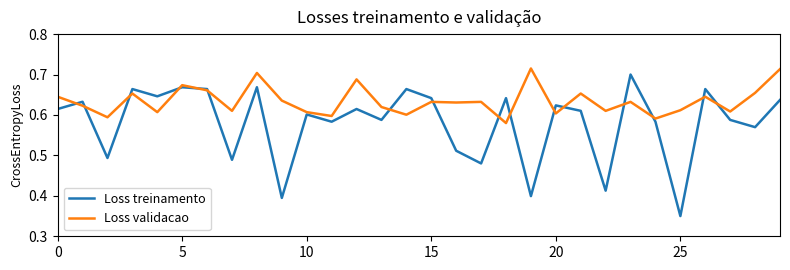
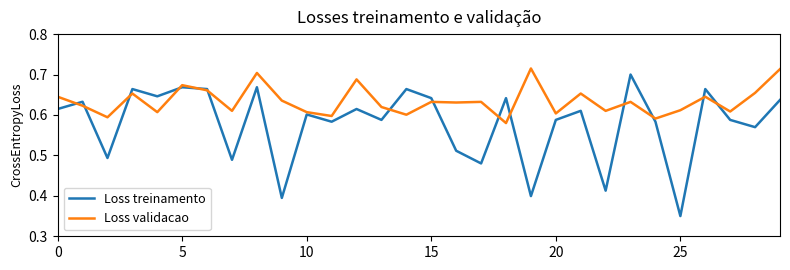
Loss treinamento, 20: 0.62 -> 0.59
